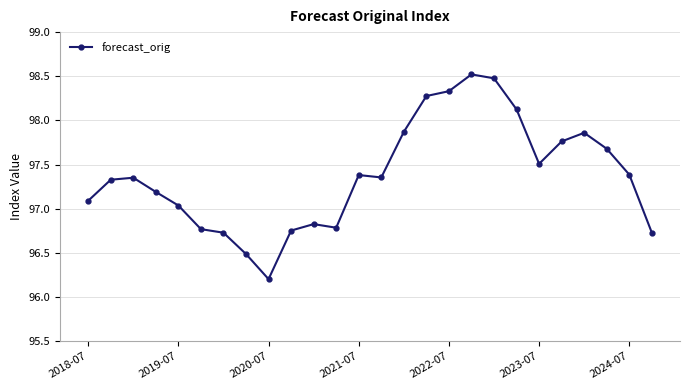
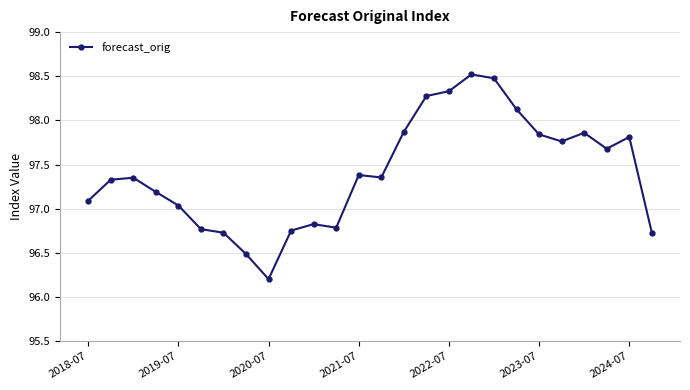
2023-07: 97.5 -> 97.8
2024-07: 97.4 -> 97.8
